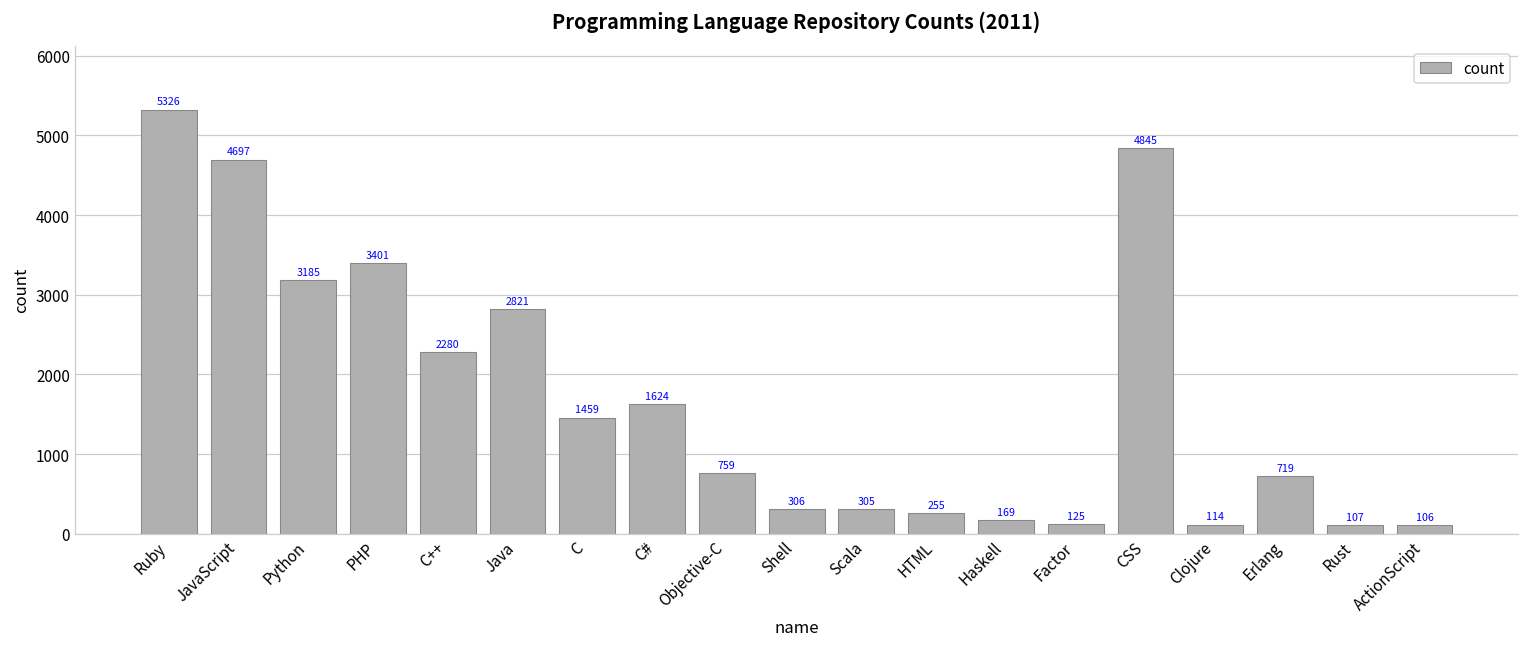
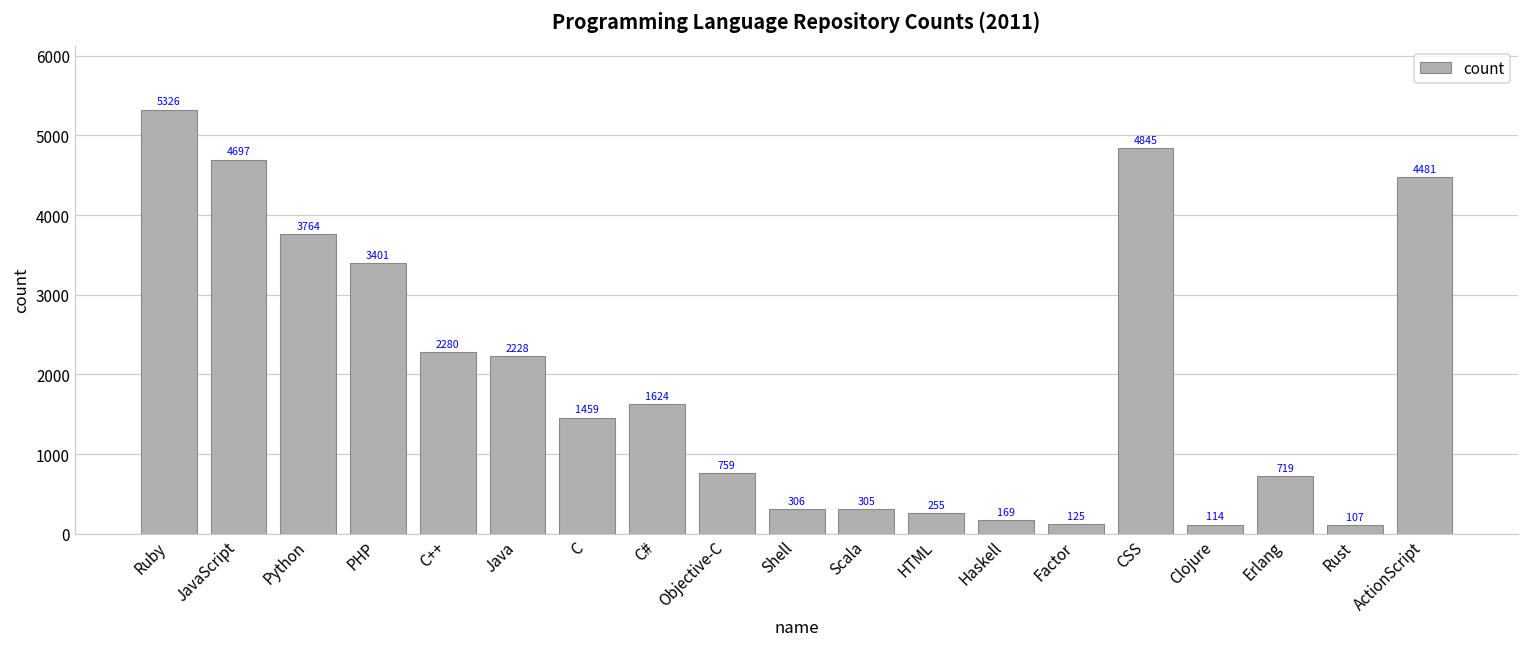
Python: 3185 -> 3764
Java: 2821 -> 2228
ActionScript: 106 -> 4481
